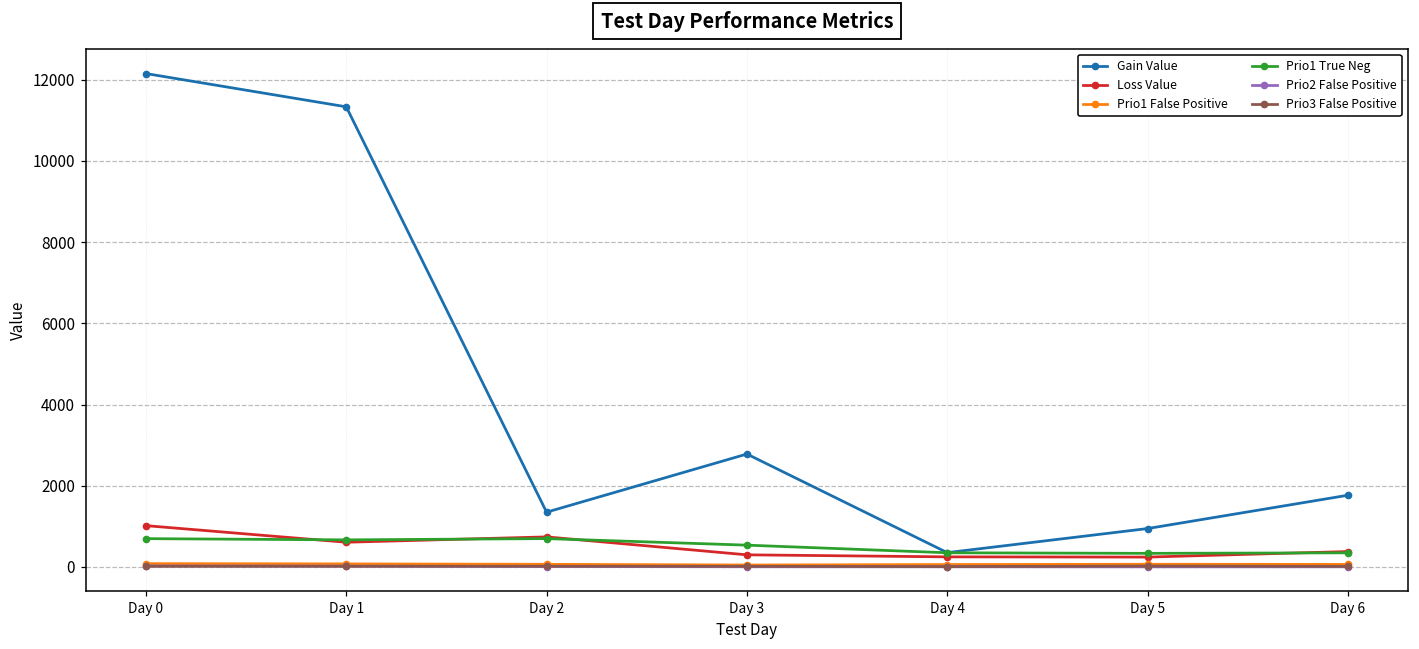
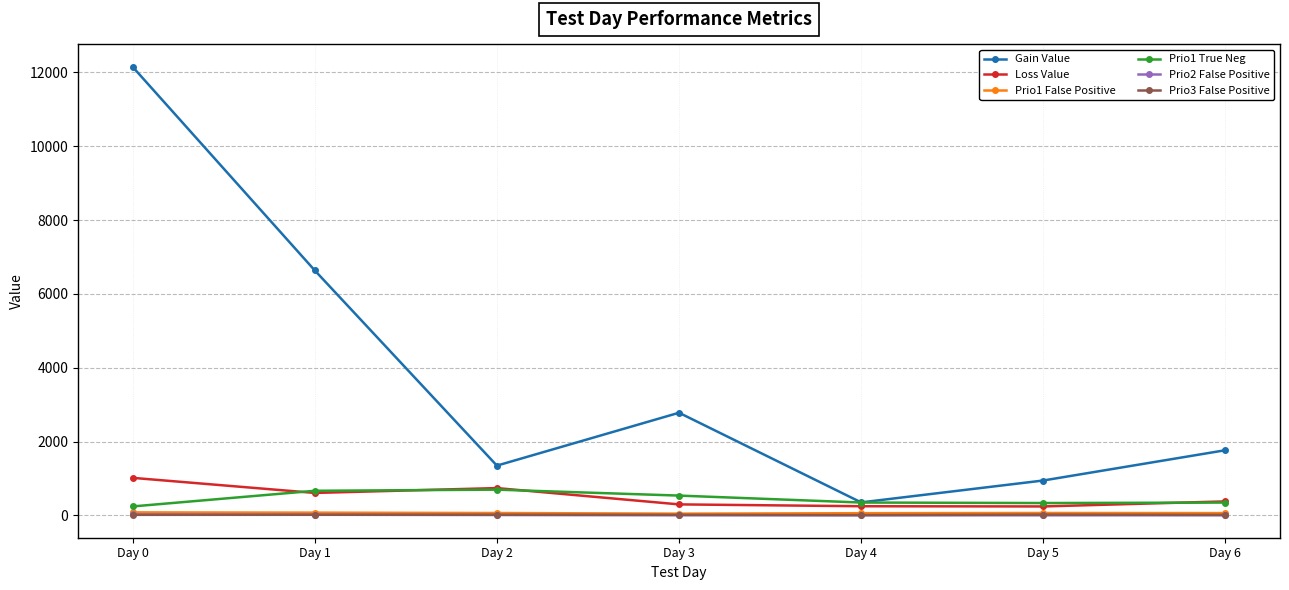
Prio1 True Neg, Day 0: 700 -> 200
Gain Value, Day 1: 11300 -> 6600
